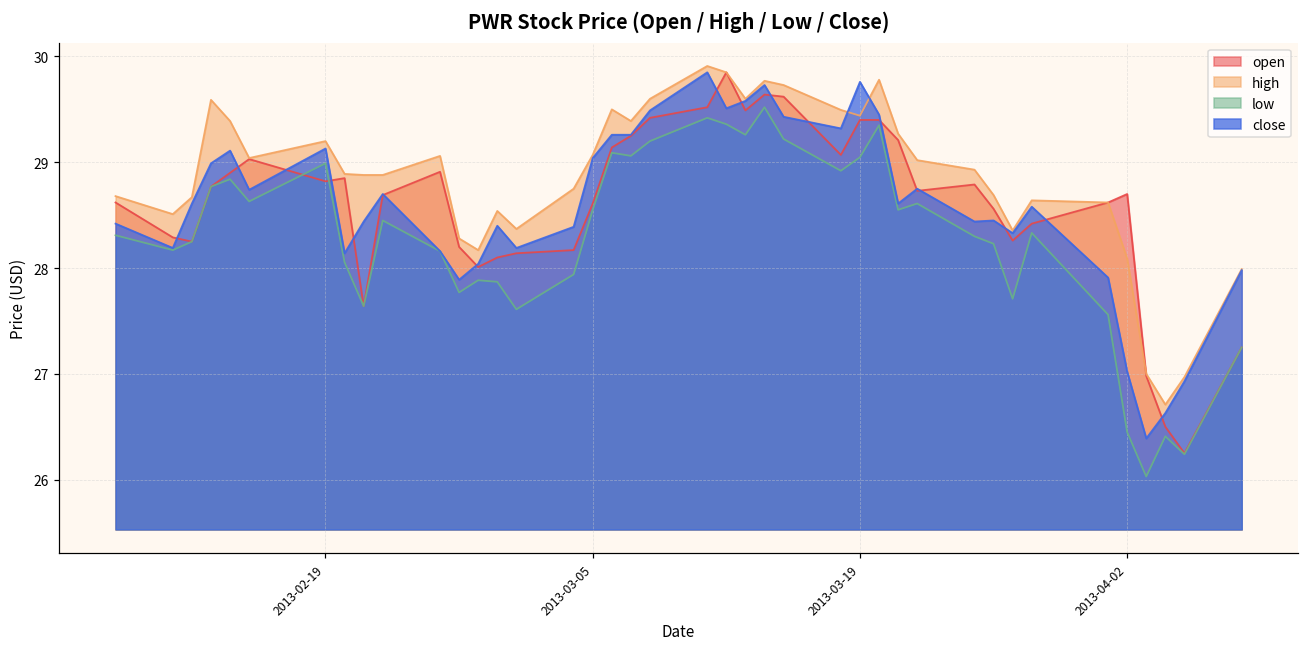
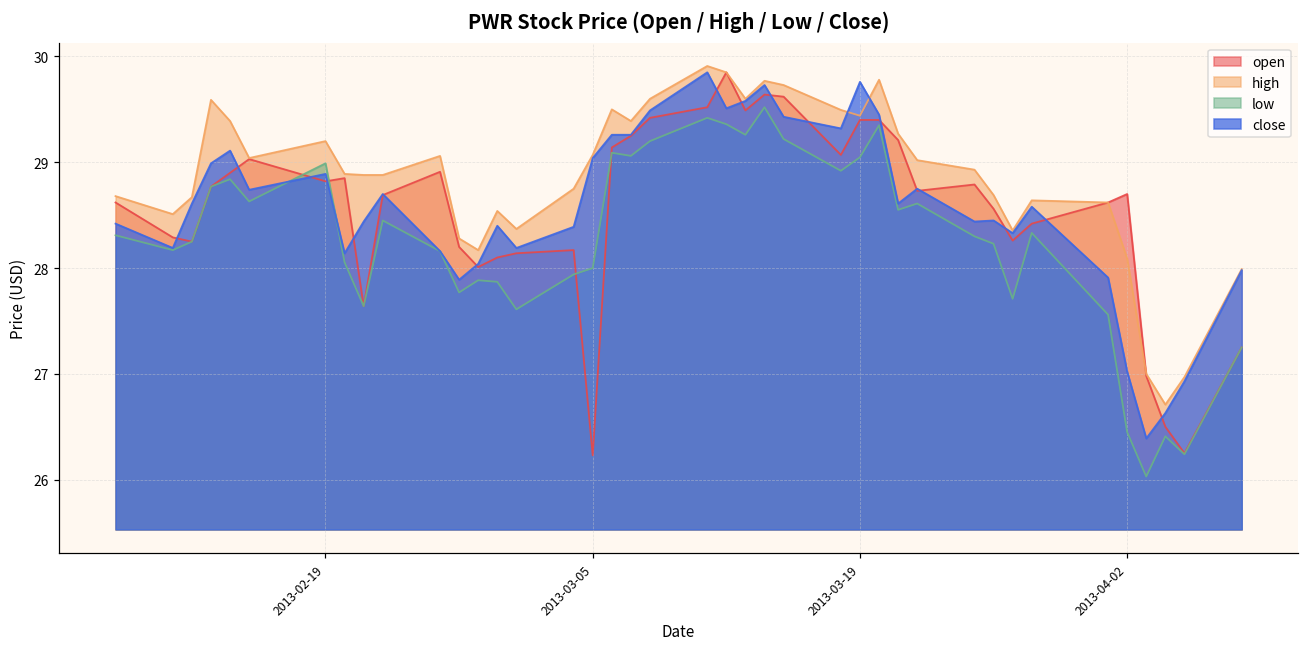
close, 2013-02-19: 29.1 -> 28.9
open, 2013-03-05: 28.6 -> 26.2
low, 2013-03-05: 28.6 -> 28.0
